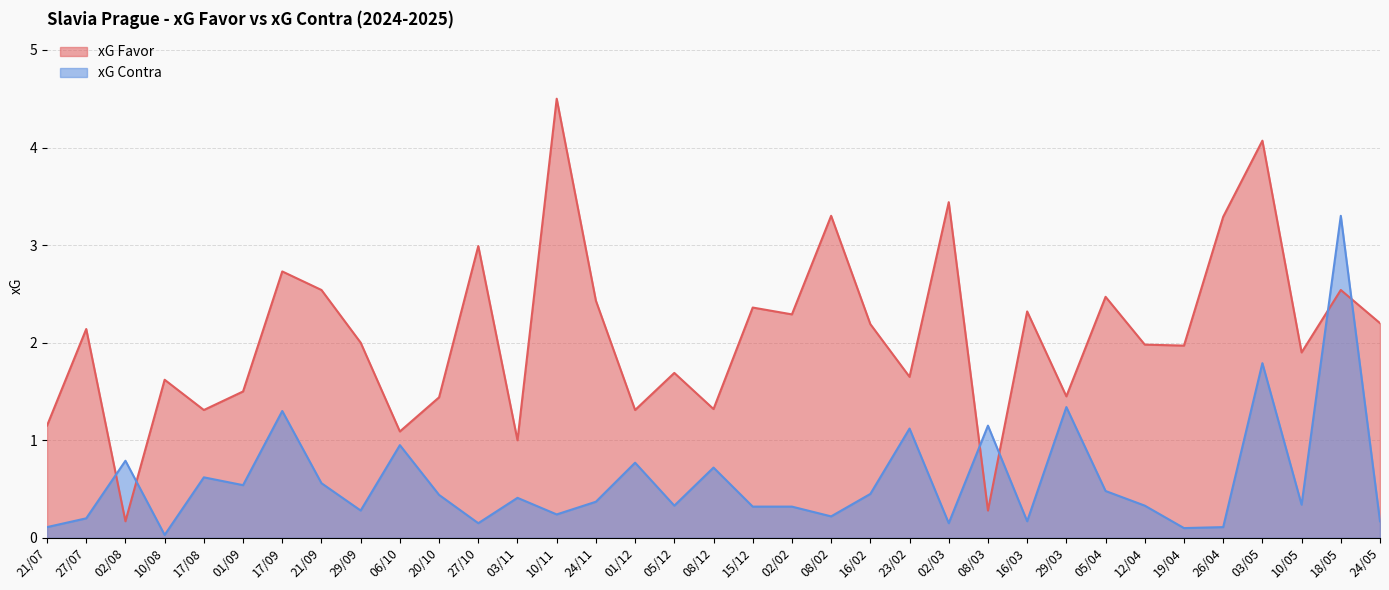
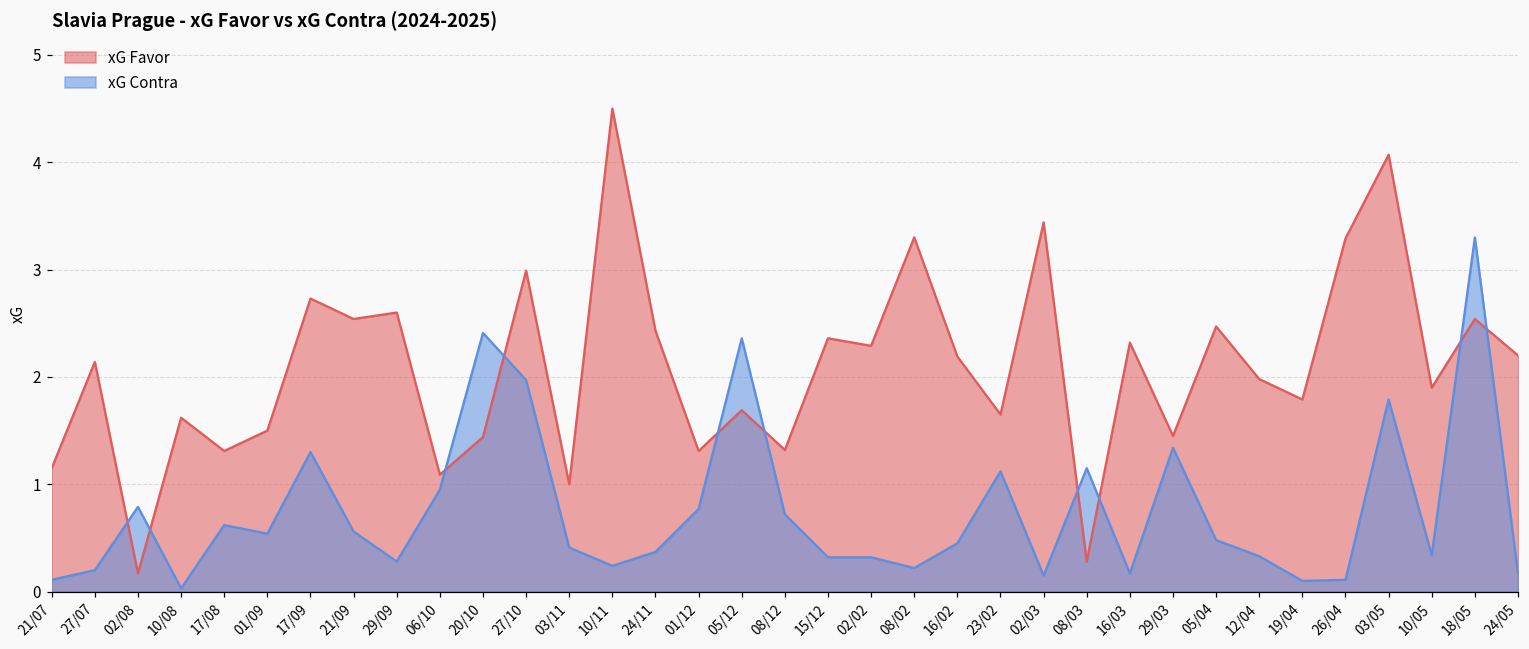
xG Favor, 29/09: 2.0 -> 2.6
xG Contra, 20/10: 0.4 -> 2.4
xG Contra, 27/10: 0.2 -> 2.0
xG Contra, 05/12: 0.3 -> 2.4
xG Favor, 19/04: 2.0 -> 1.8
